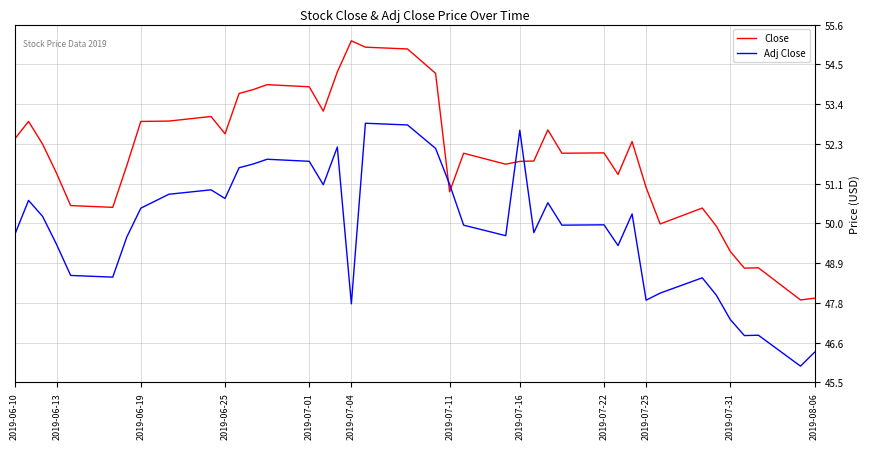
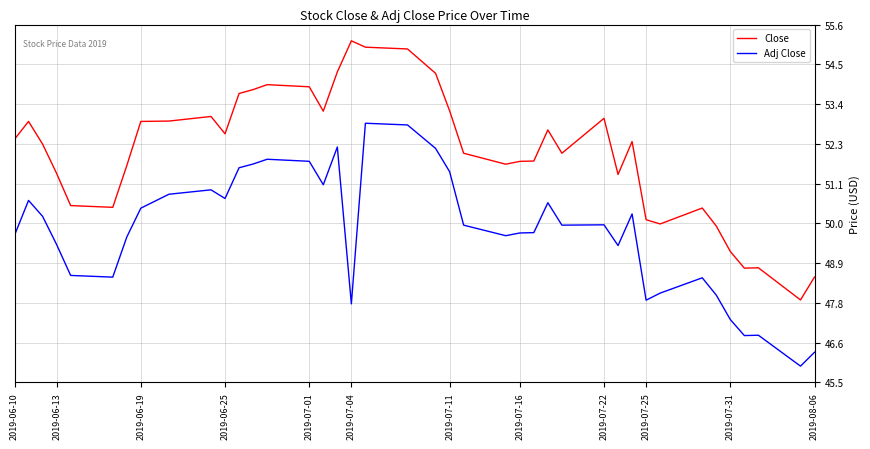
Close, 2019-07-11: 50.9 -> 53.2
Adj Close, 2019-07-11: 51.1 -> 51.5
Adj Close, 2019-07-16: 52.7 -> 49.7
Close, 2019-07-22: 52.0 -> 53.0
Close, 2019-07-25: 51.0 -> 50.1
Close, 2019-08-06: 47.9 -> 48.5
